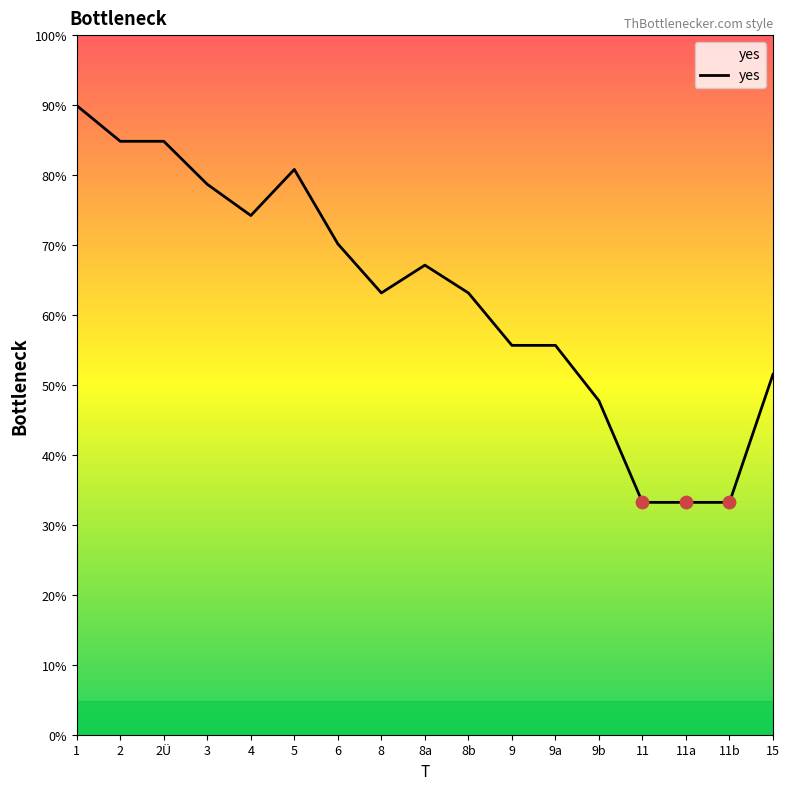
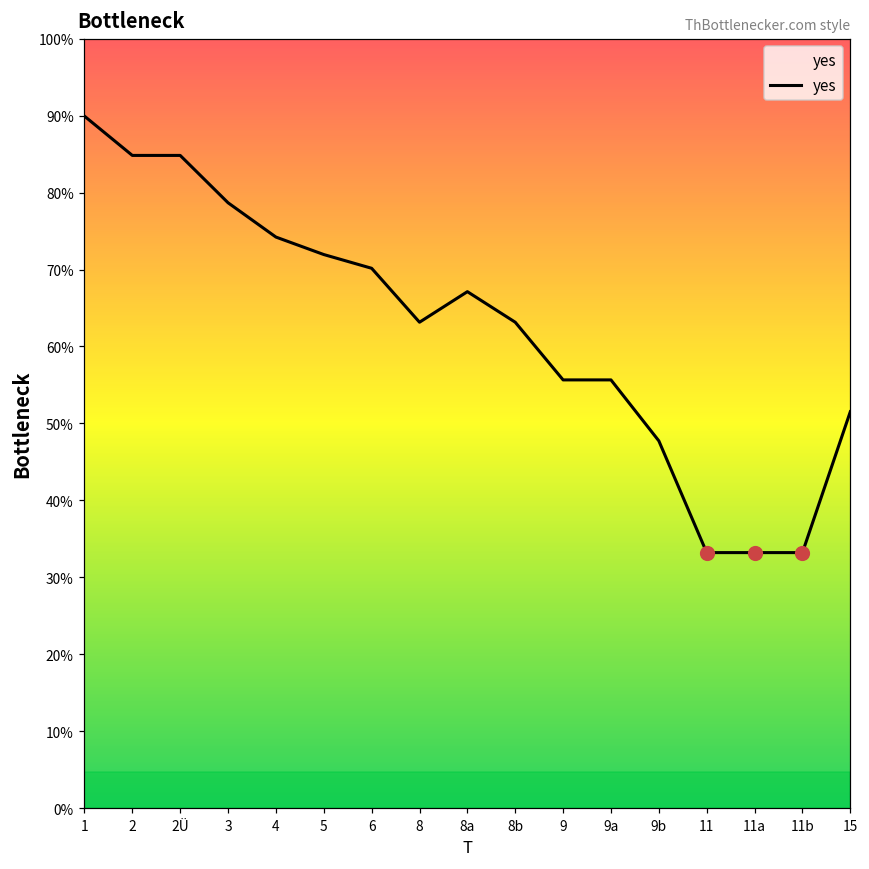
yes, 5: 81% -> 72%
